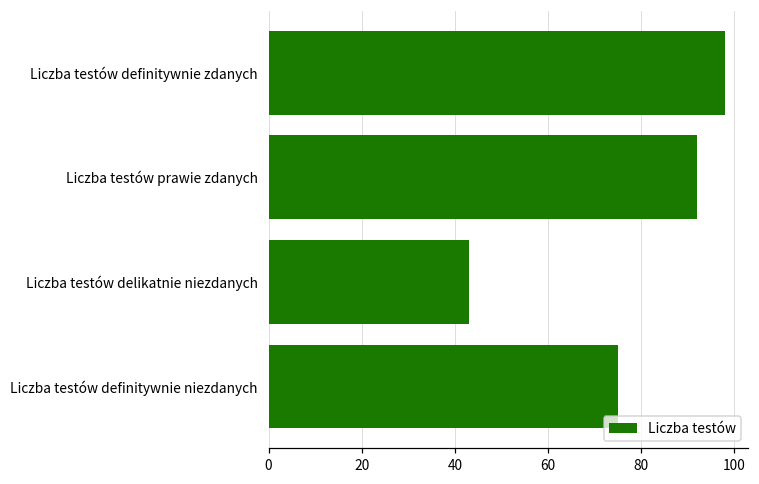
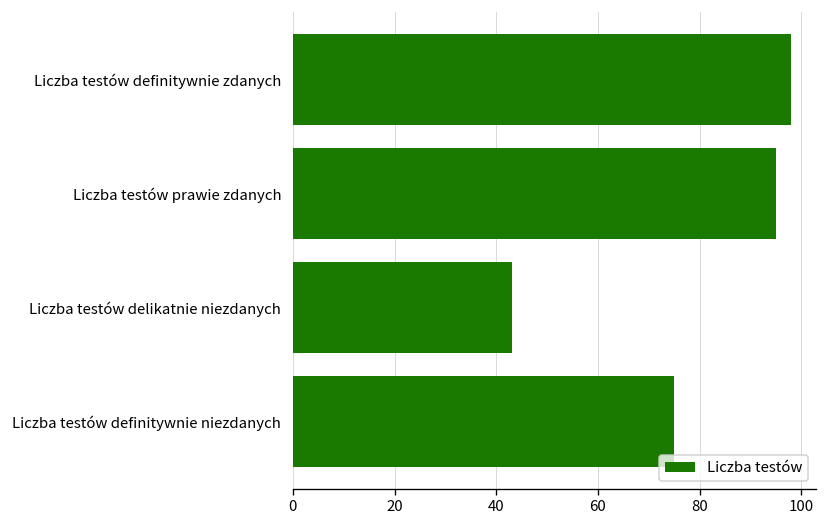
Liczba testów prawie zdanych: 92 -> 95
